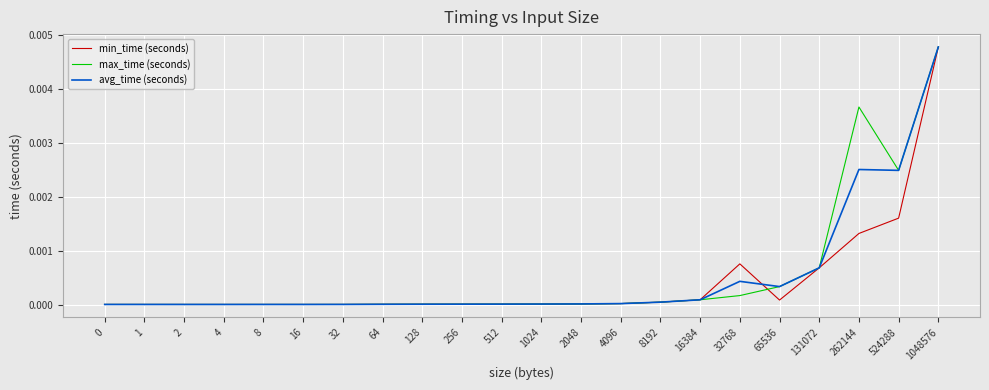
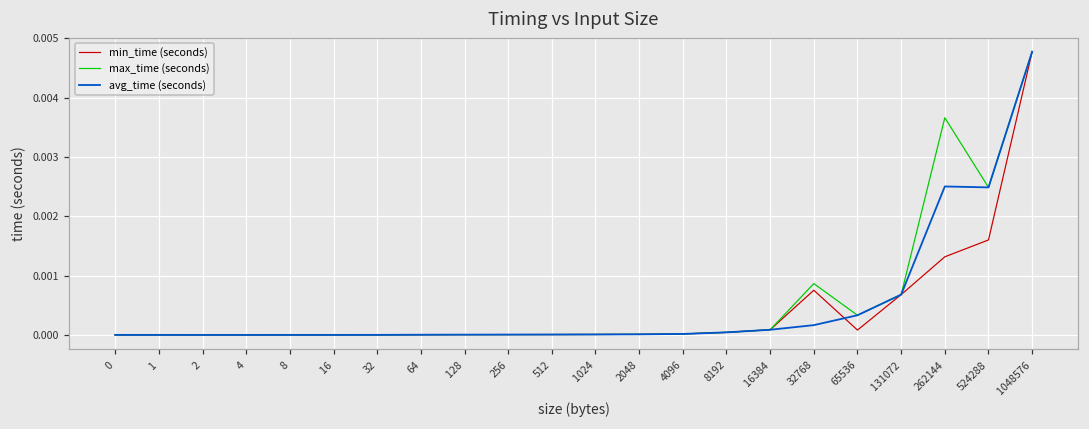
max_time (seconds), 32768: 0.0002 -> 0.0009
avg_time (seconds), 32768: 0.0004 -> 0.0002
